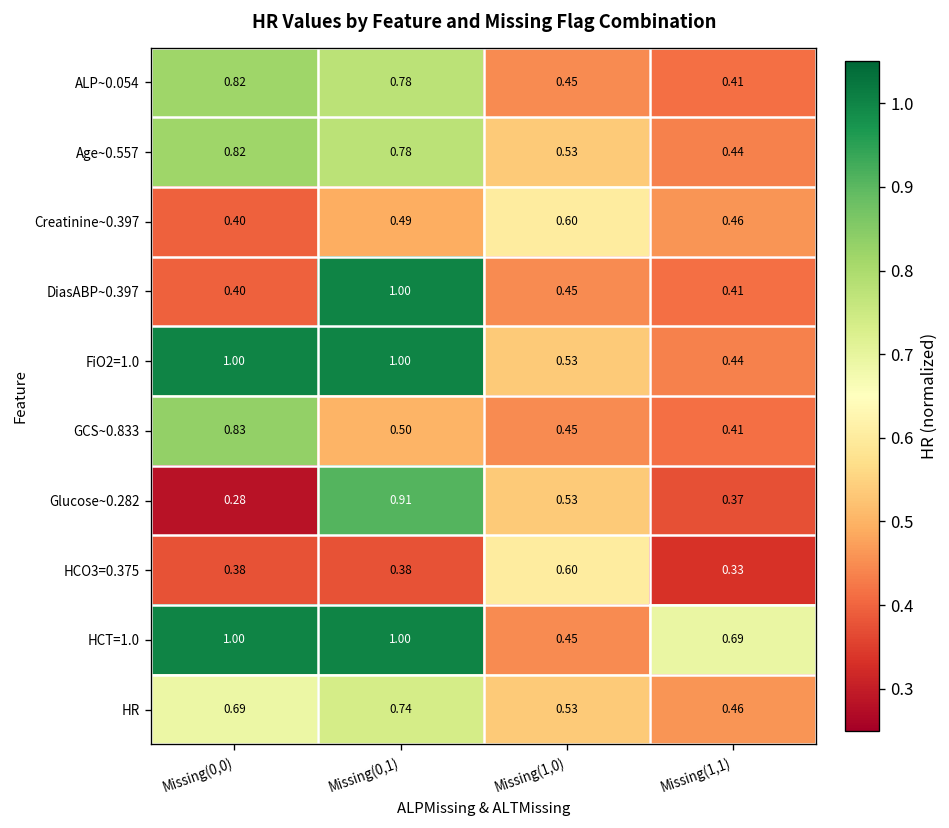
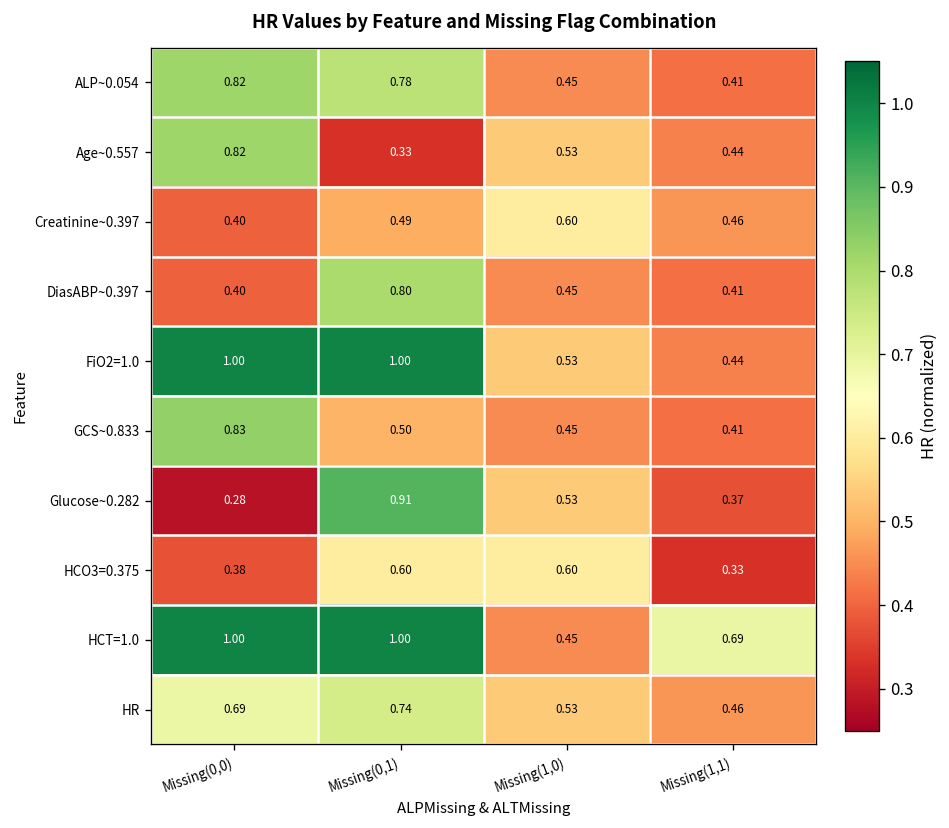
Age~0.557, Missing(0,1): 0.78 -> 0.33
DiasABP~0.397, Missing(0,1): 1.00 -> 0.80
HCO3=0.375, Missing(0,1): 0.38 -> 0.60
